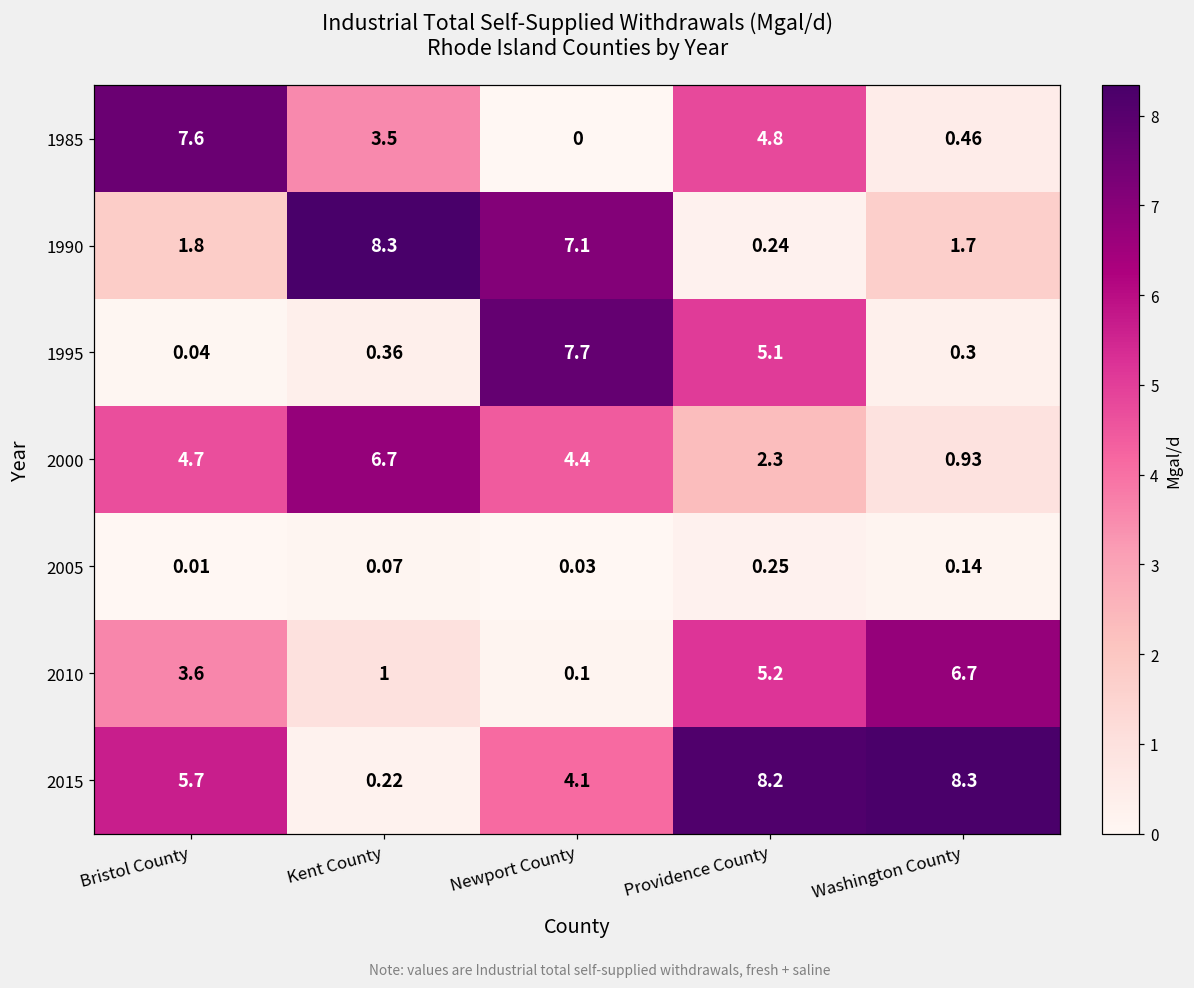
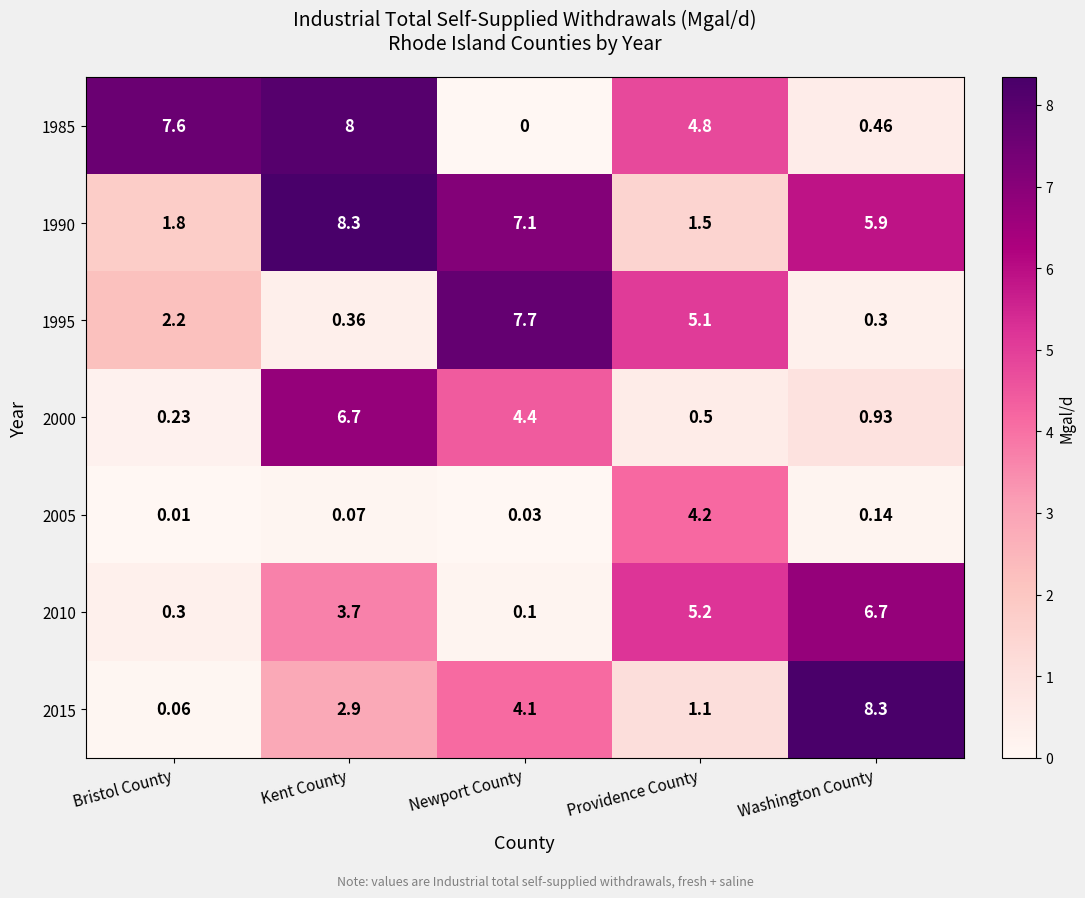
1985, Kent County: 3.5 -> 8
1990, Providence County: 0.24 -> 1.5
1990, Washington County: 1.7 -> 5.9
1995, Bristol County: 0.04 -> 2.2
2000, Bristol County: 4.7 -> 0.23
2000, Providence County: 2.3 -> 0.5
2005, Providence County: 0.25 -> 4.2
2010, Bristol County: 3.6 -> 0.3
2010, Kent County: 1 -> 3.7
2015, Bristol County: 5.7 -> 0.06
2015, Kent County: 0.22 -> 2.9
2015, Providence County: 8.2 -> 1.1
